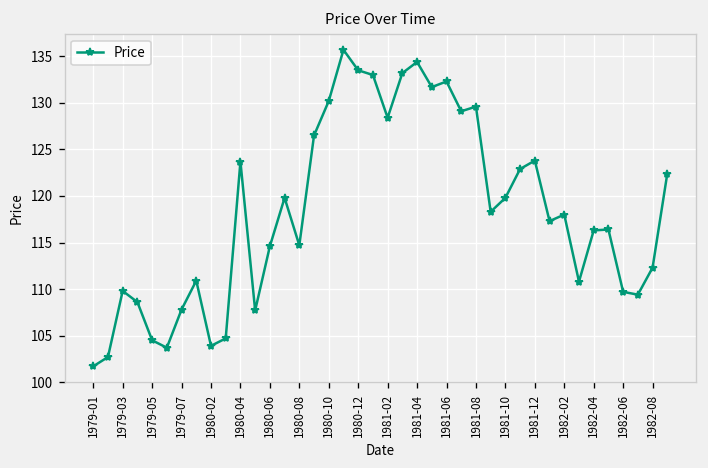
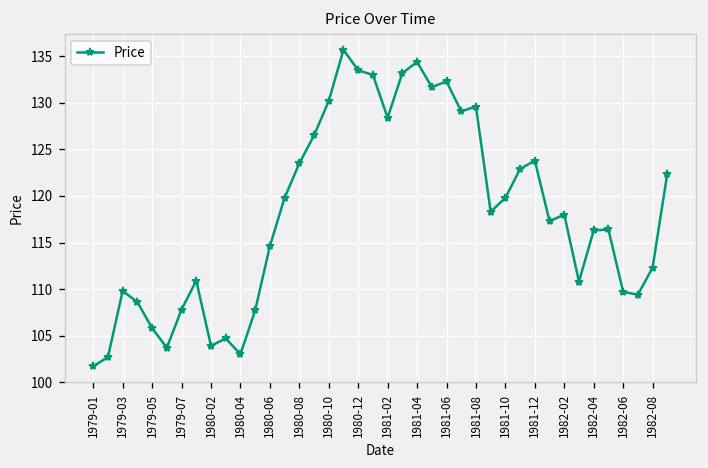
1979-05: 105 -> 106
1980-04: 124 -> 103
1980-08: 115 -> 124
